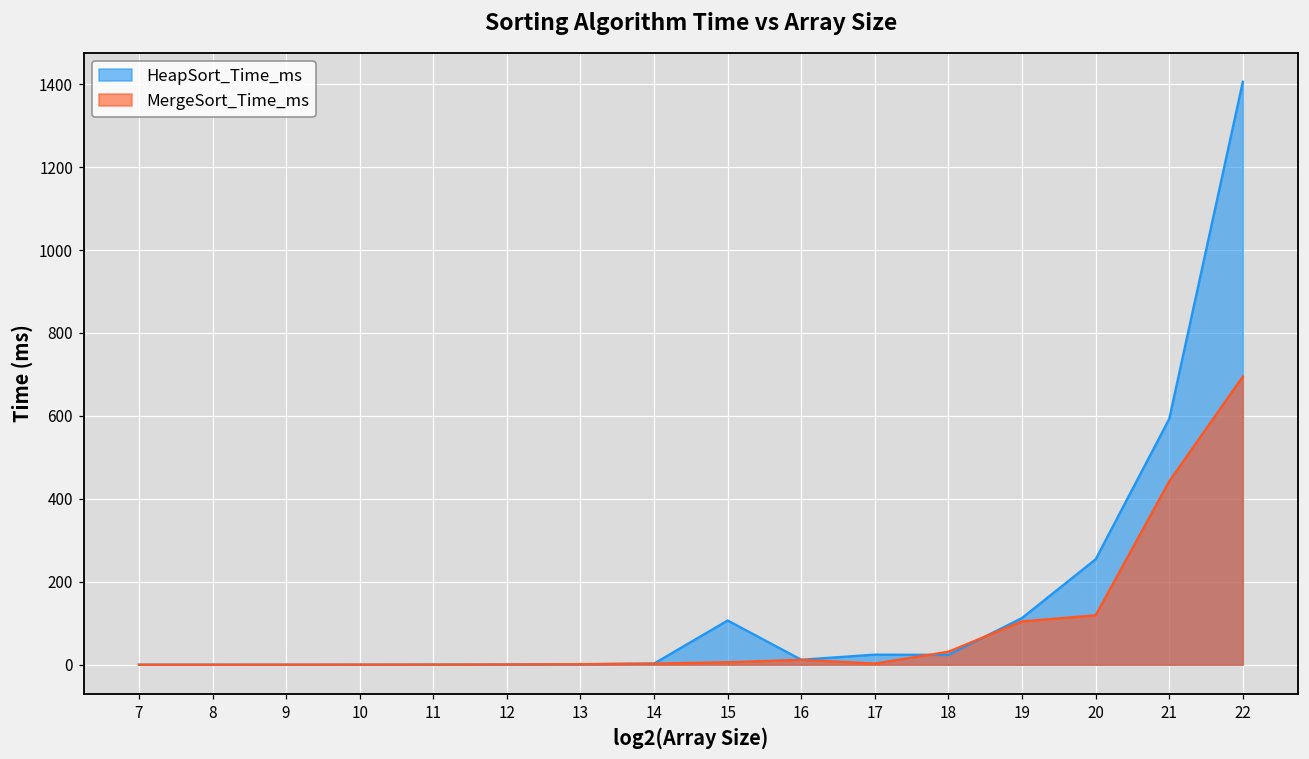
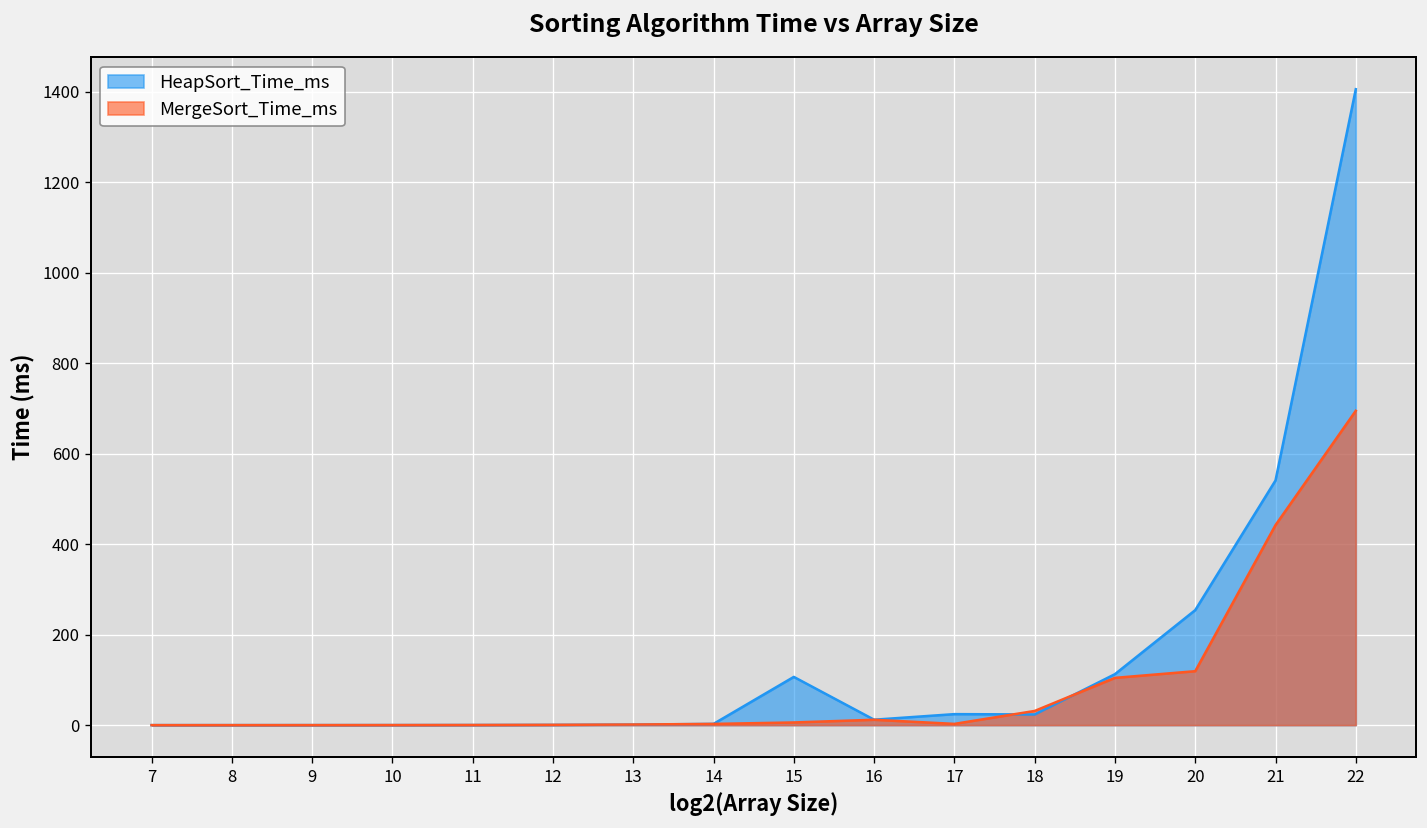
HeapSort_Time_ms, 21: 590 -> 540
